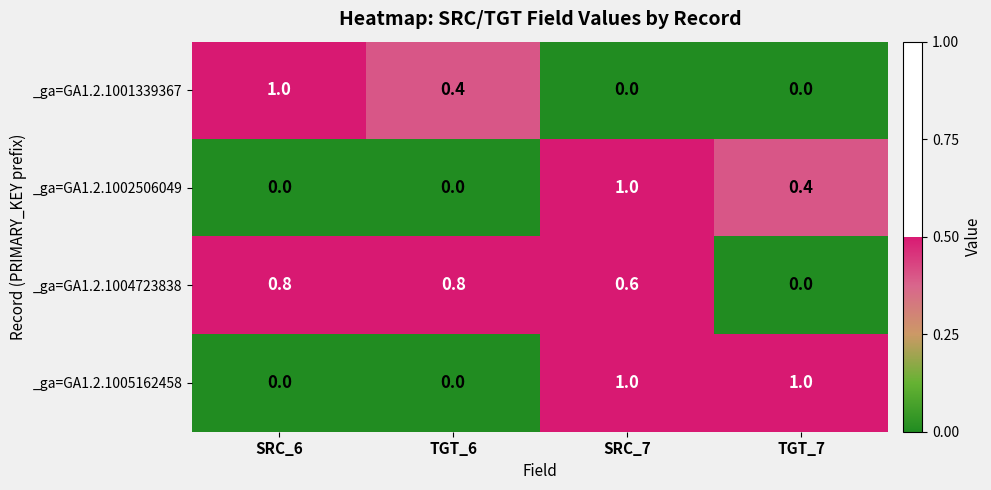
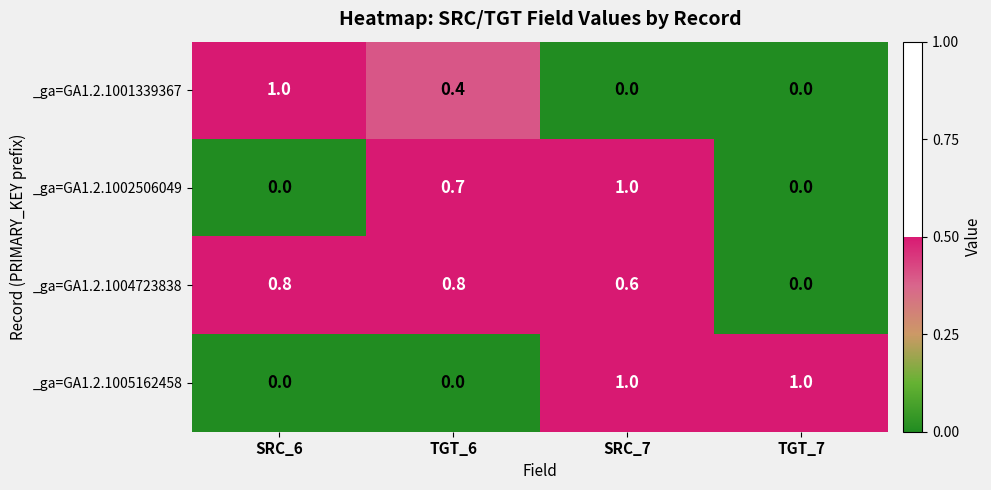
_ga=GA1.2.1002506049, TGT_6: 0.0 -> 0.7
_ga=GA1.2.1002506049, TGT_7: 0.4 -> 0.0
